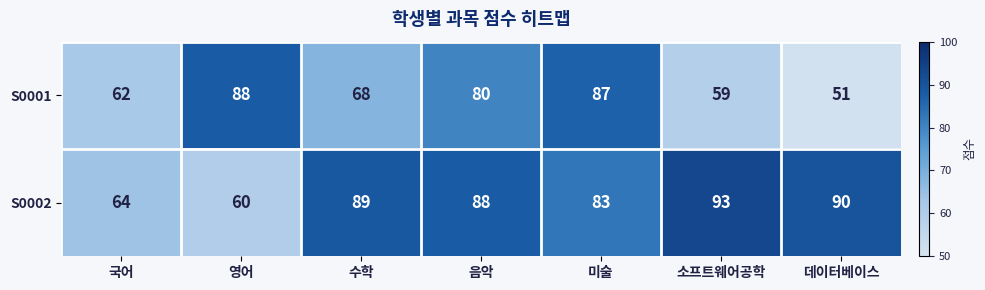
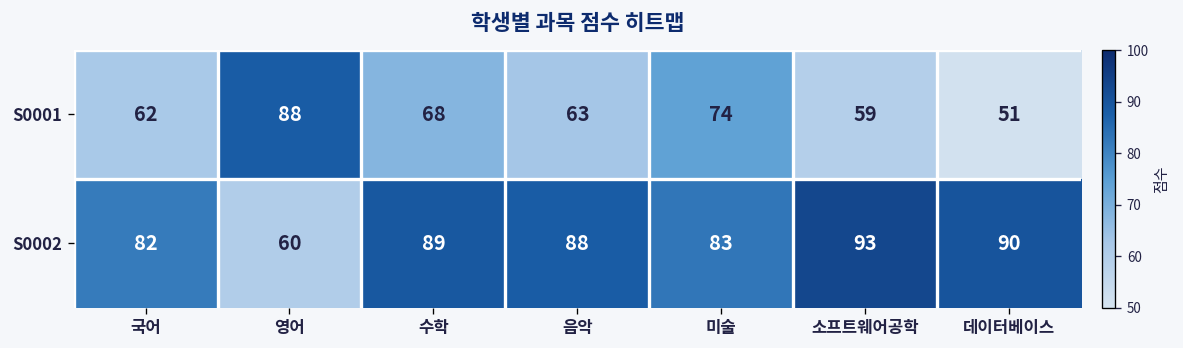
S0001, 음악: 80 -> 63
S0001, 미술: 87 -> 74
S0002, 국어: 64 -> 82
